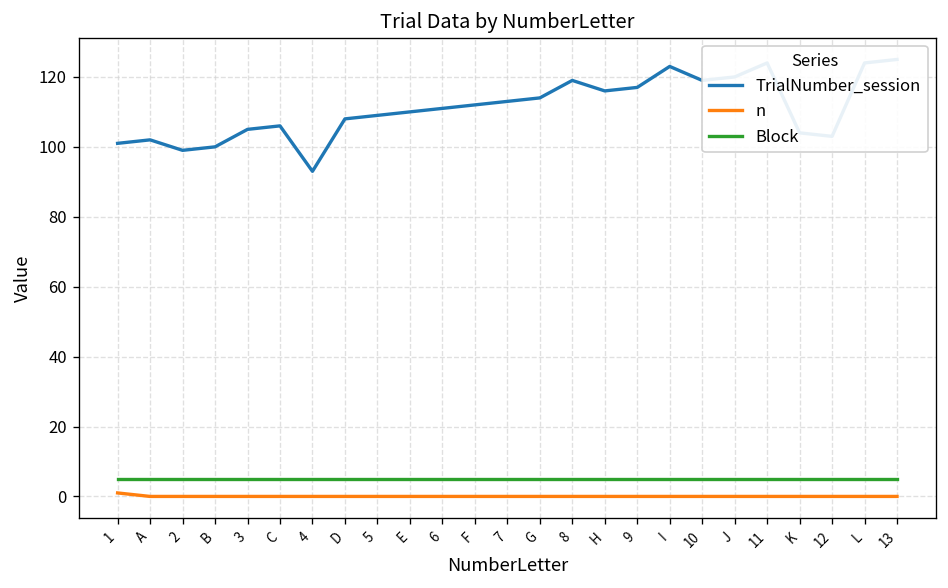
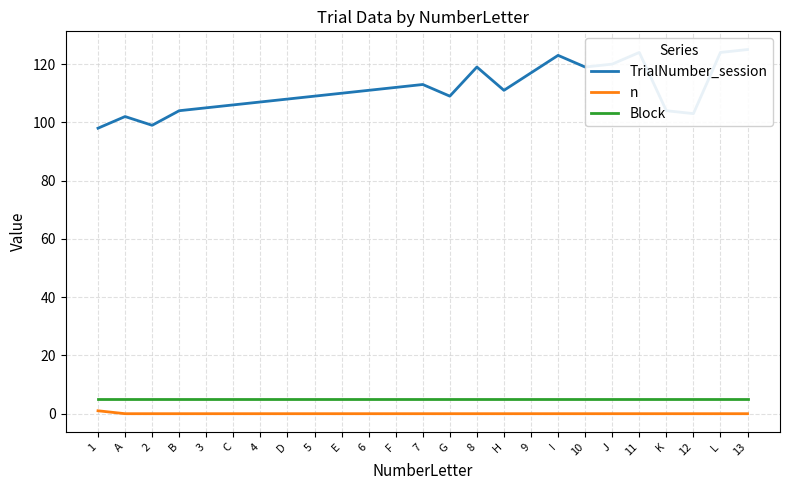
TrialNumber_session, 1: 101 -> 98
TrialNumber_session, B: 100 -> 104
TrialNumber_session, 4: 93 -> 107
TrialNumber_session, G: 114 -> 109
TrialNumber_session, H: 116 -> 111
